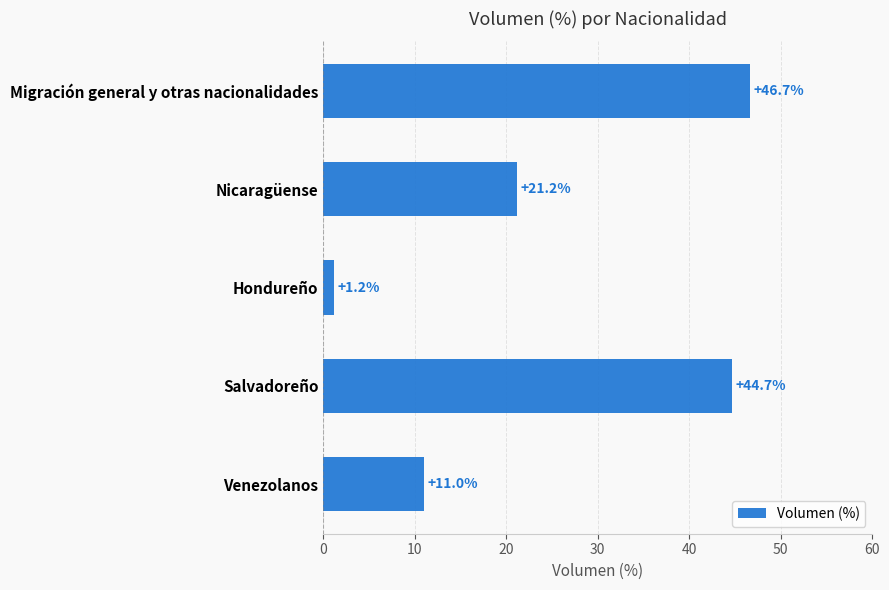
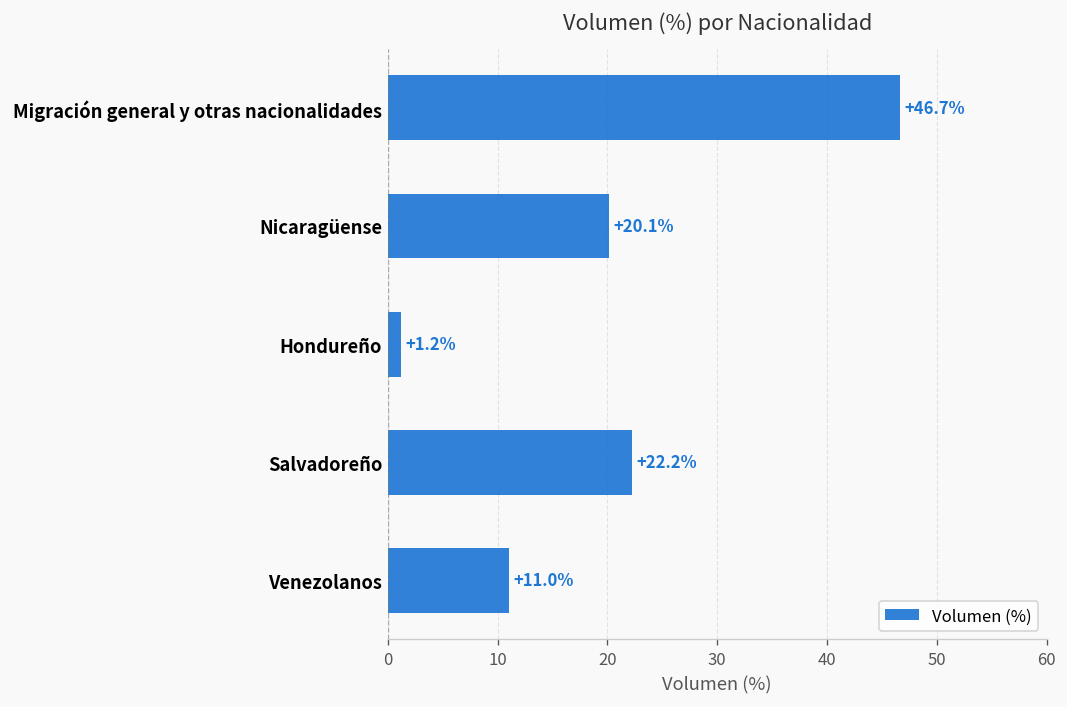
Nicaragüense: +21.2% -> +20.1%
Salvadoreño: +44.7% -> +22.2%
